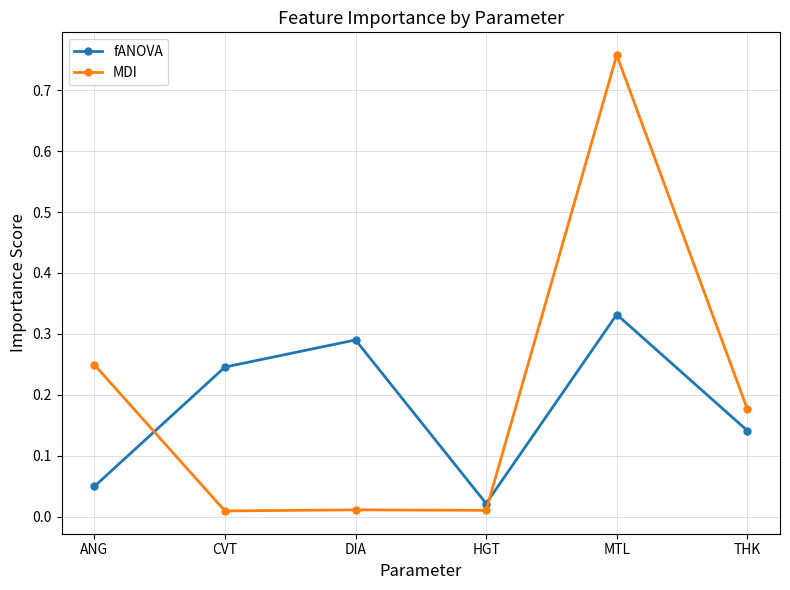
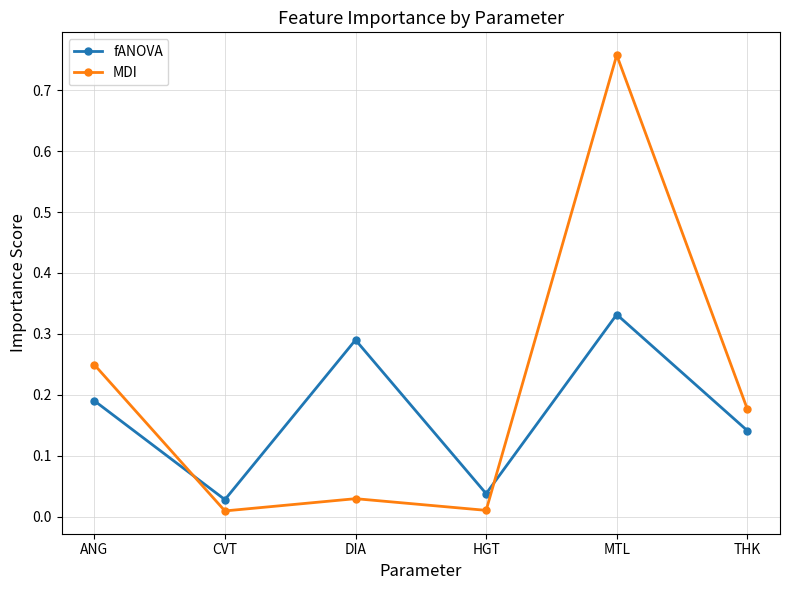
fANOVA, ANG: 0.05 -> 0.19
fANOVA, CVT: 0.25 -> 0.03
MDI, DIA: 0.01 -> 0.03
fANOVA, HGT: 0.02 -> 0.04
